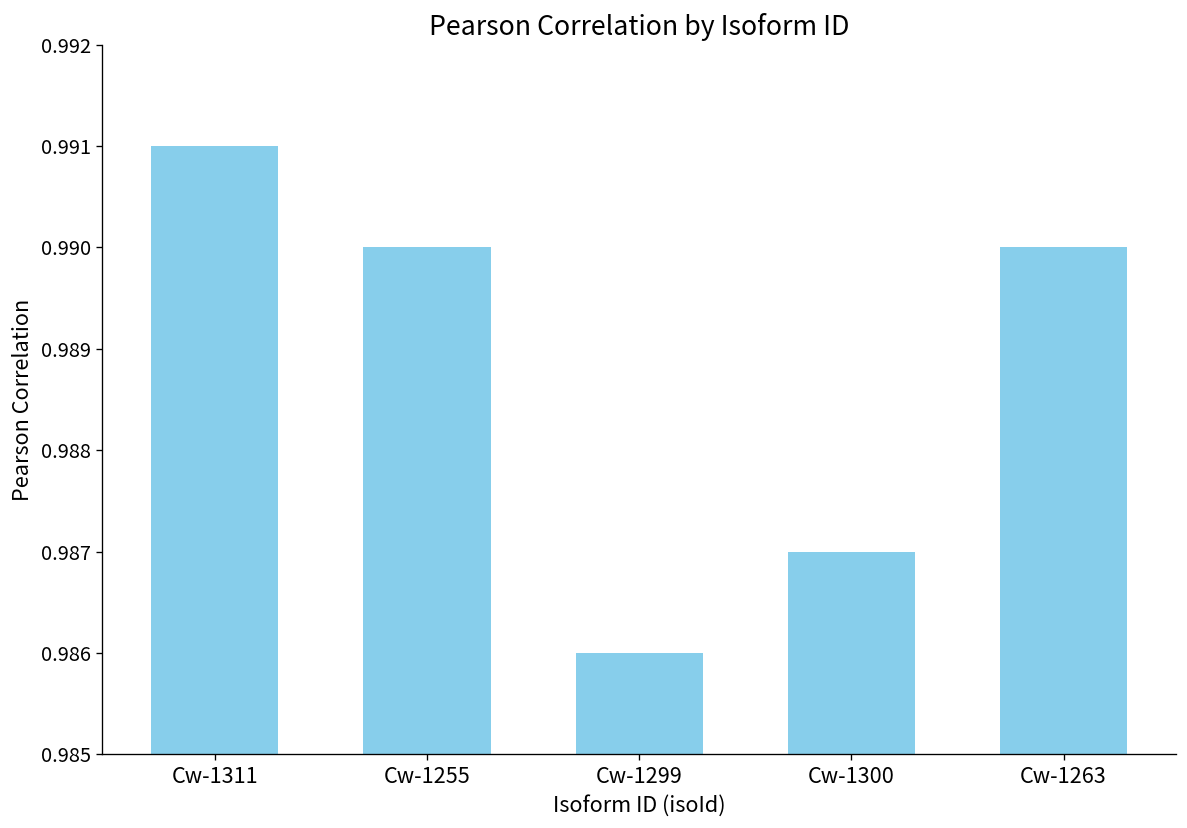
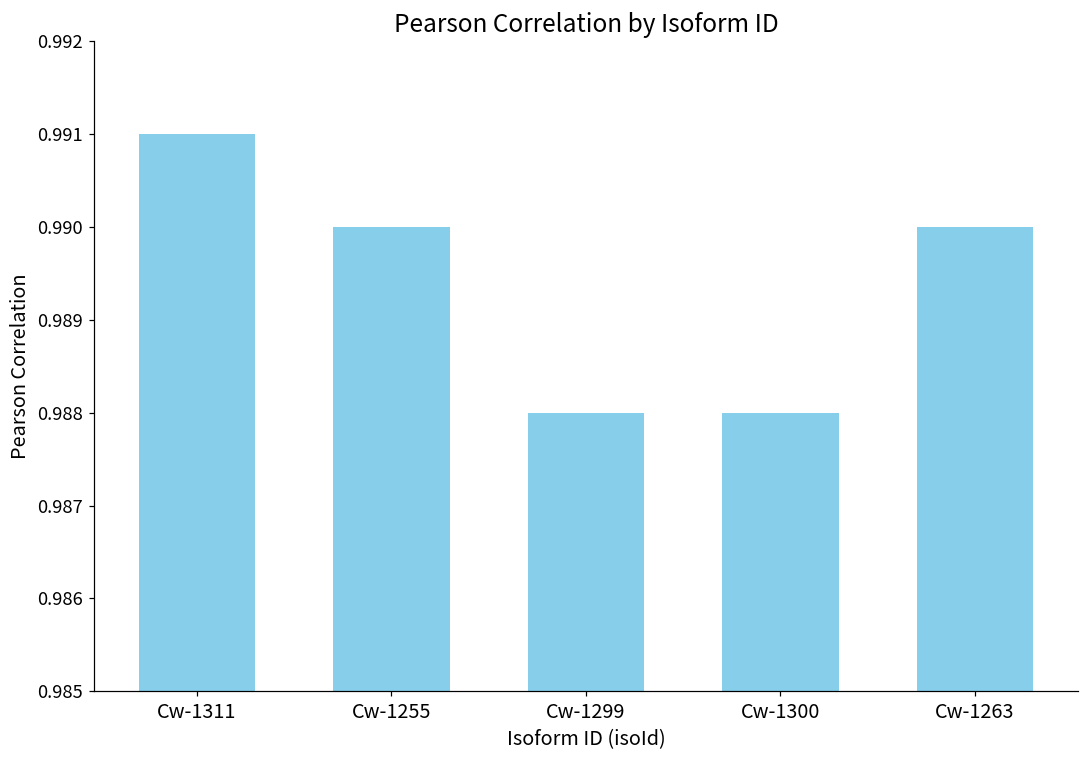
Cw-1299: 0.986 -> 0.988
Cw-1300: 0.987 -> 0.988
